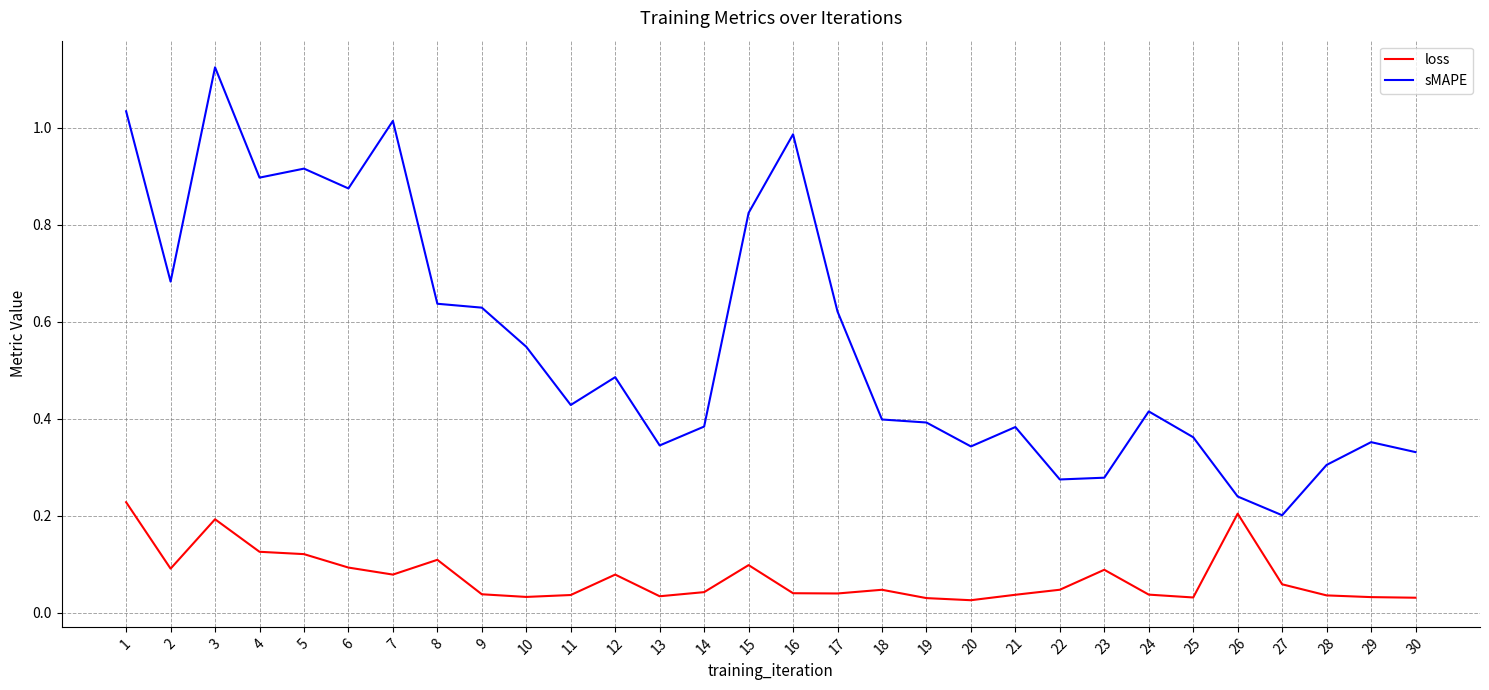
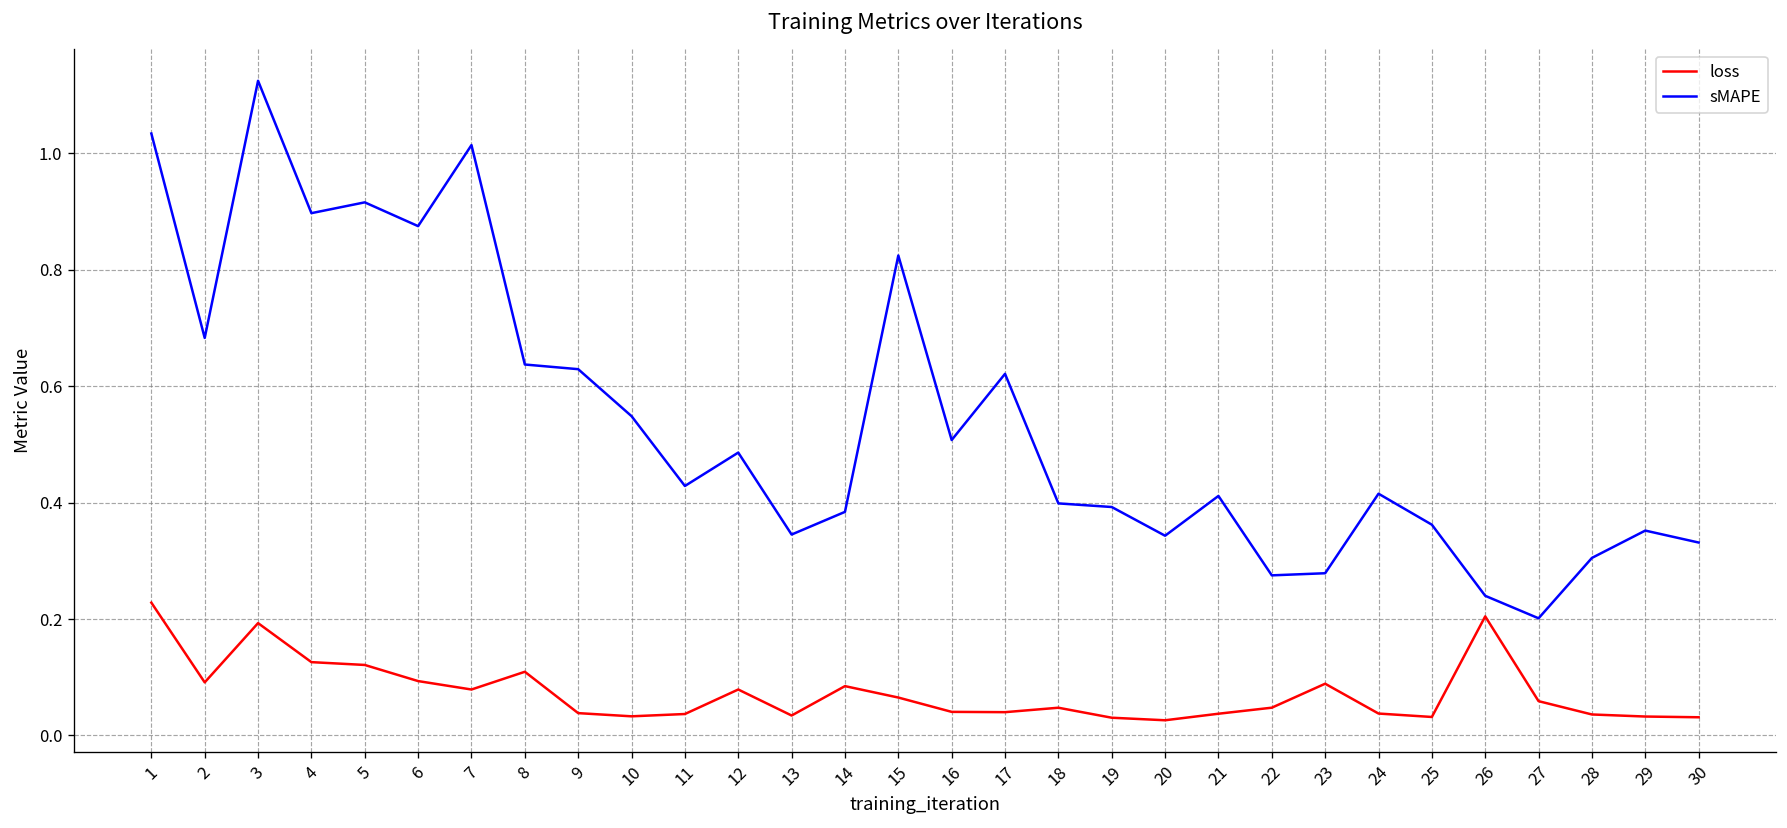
loss, 14: 0.04 -> 0.08
loss, 15: 0.10 -> 0.07
sMAPE, 16: 0.99 -> 0.51
sMAPE, 21: 0.38 -> 0.41
